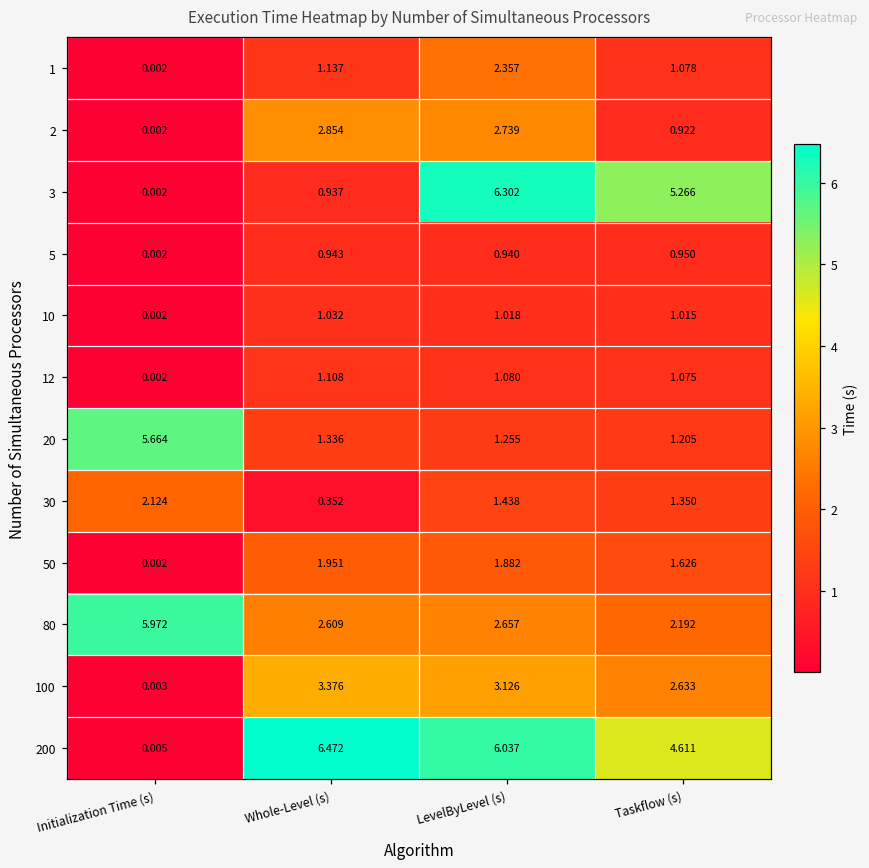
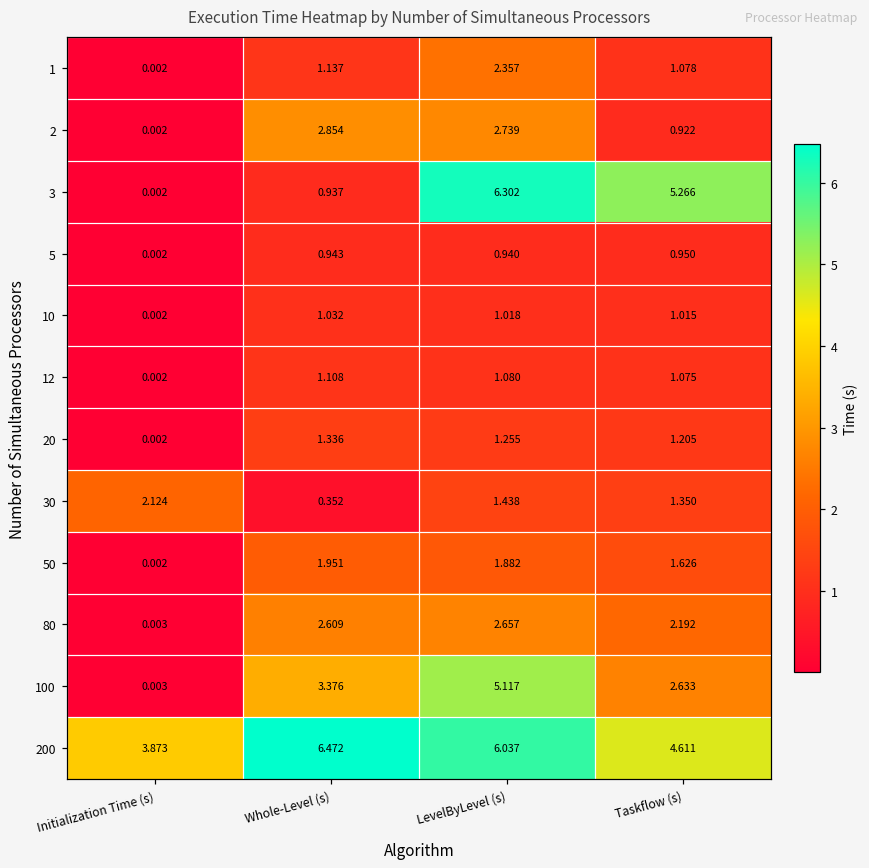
20, Initialization Time (s): 5.664 -> 0.002
80, Initialization Time (s): 5.972 -> 0.003
100, LevelByLevel (s): 3.126 -> 5.117
200, Initialization Time (s): 0.005 -> 3.873
